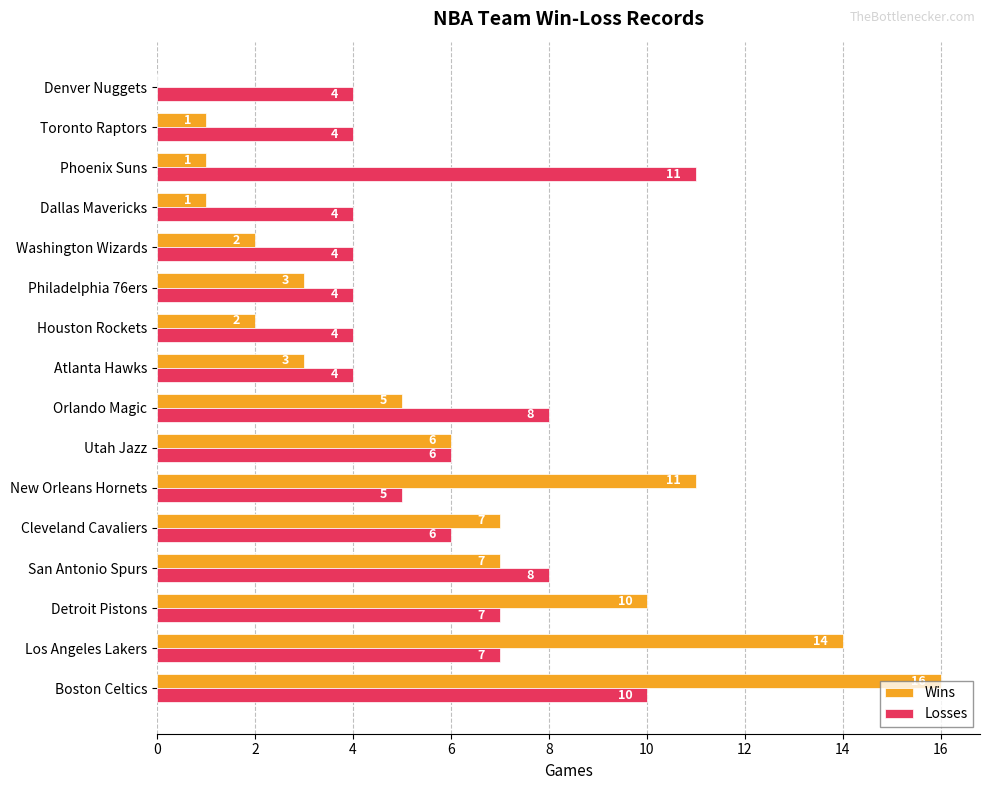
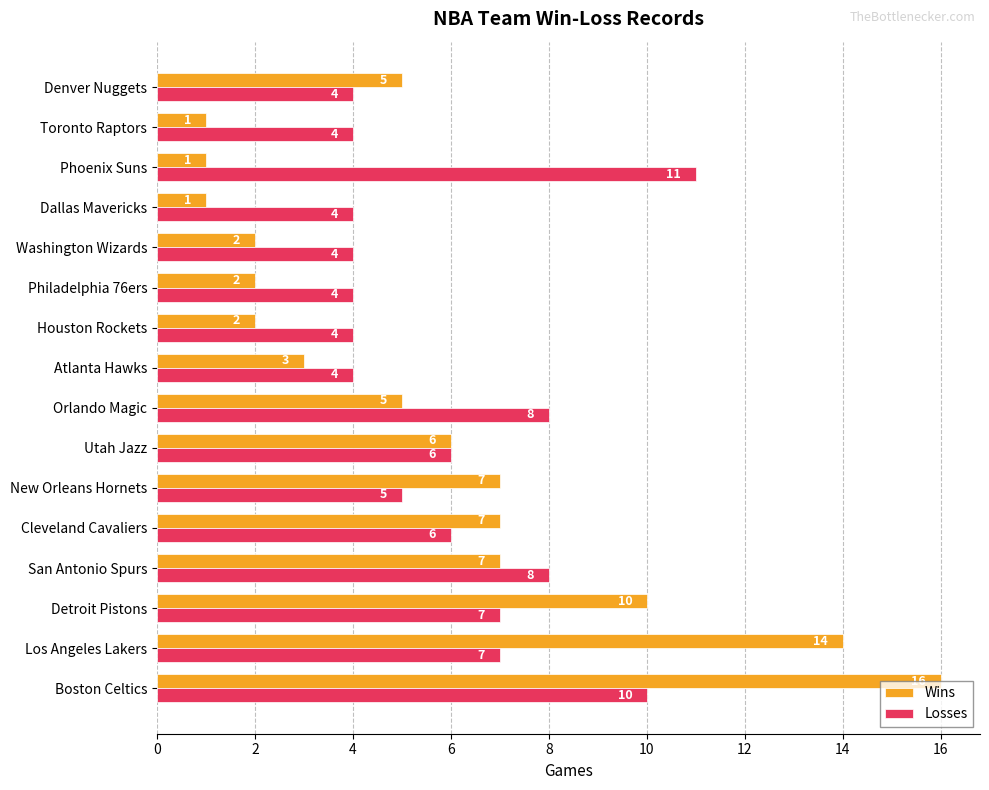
Wins, Denver Nuggets: 0 -> 5
Wins, Philadelphia 76ers: 3 -> 2
Wins, New Orleans Hornets: 11 -> 7
